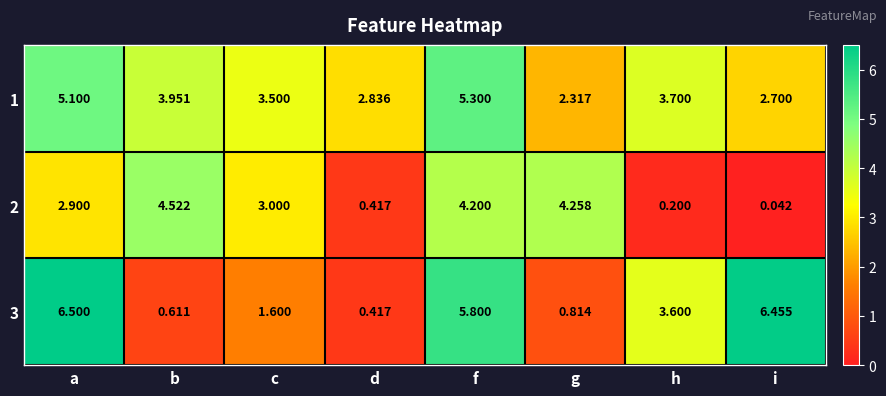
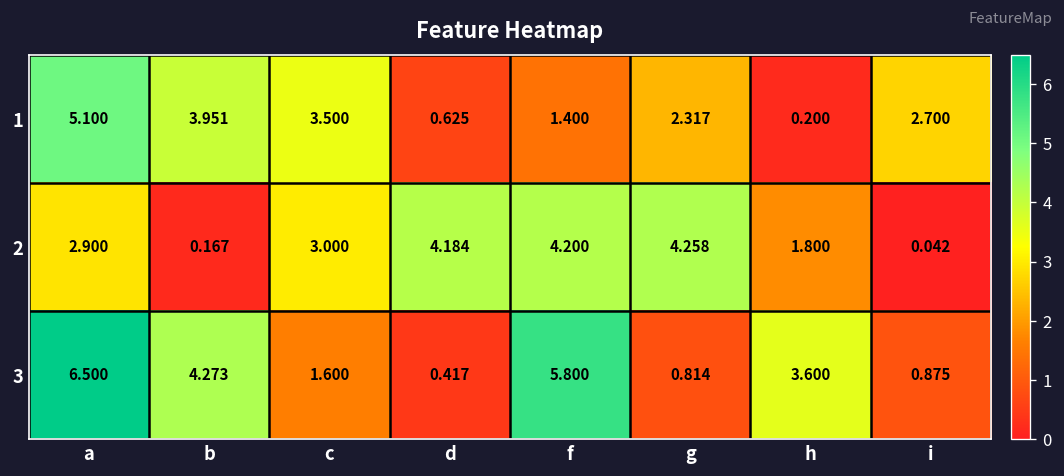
1, d: 2.836 -> 0.625
1, f: 5.300 -> 1.400
1, h: 3.700 -> 0.200
2, b: 4.522 -> 0.167
2, d: 0.417 -> 4.184
2, h: 0.200 -> 1.800
3, b: 0.611 -> 4.273
3, i: 6.455 -> 0.875
